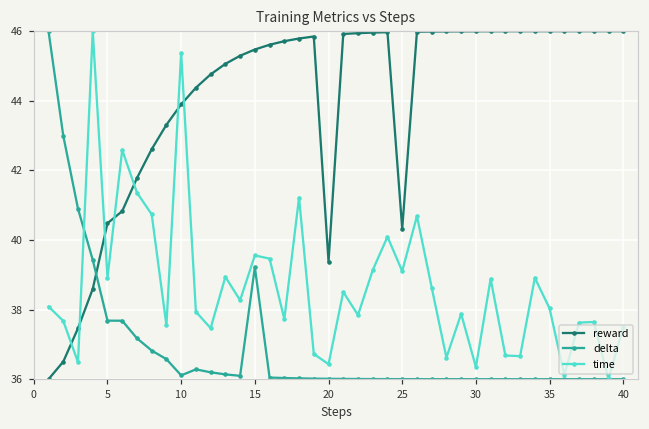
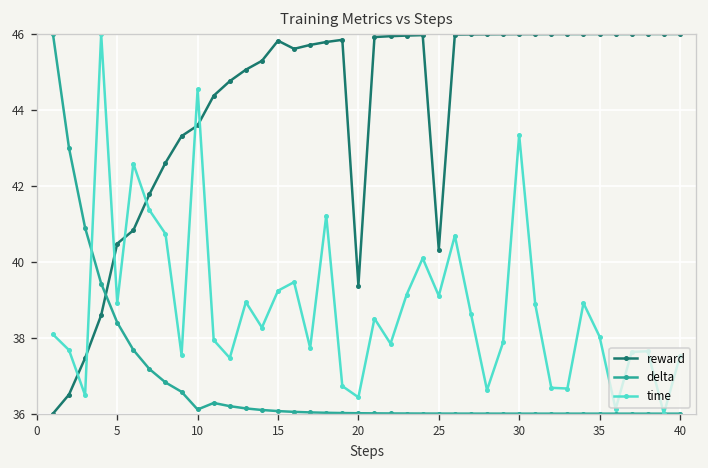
delta, 5: 37.7 -> 38.4
reward, 10: 43.9 -> 43.6
time, 10: 45.4 -> 44.5
reward, 15: 45.5 -> 45.8
delta, 15: 39.2 -> 36.1
time, 15: 39.6 -> 39.2
time, 30: 36.3 -> 43.3
